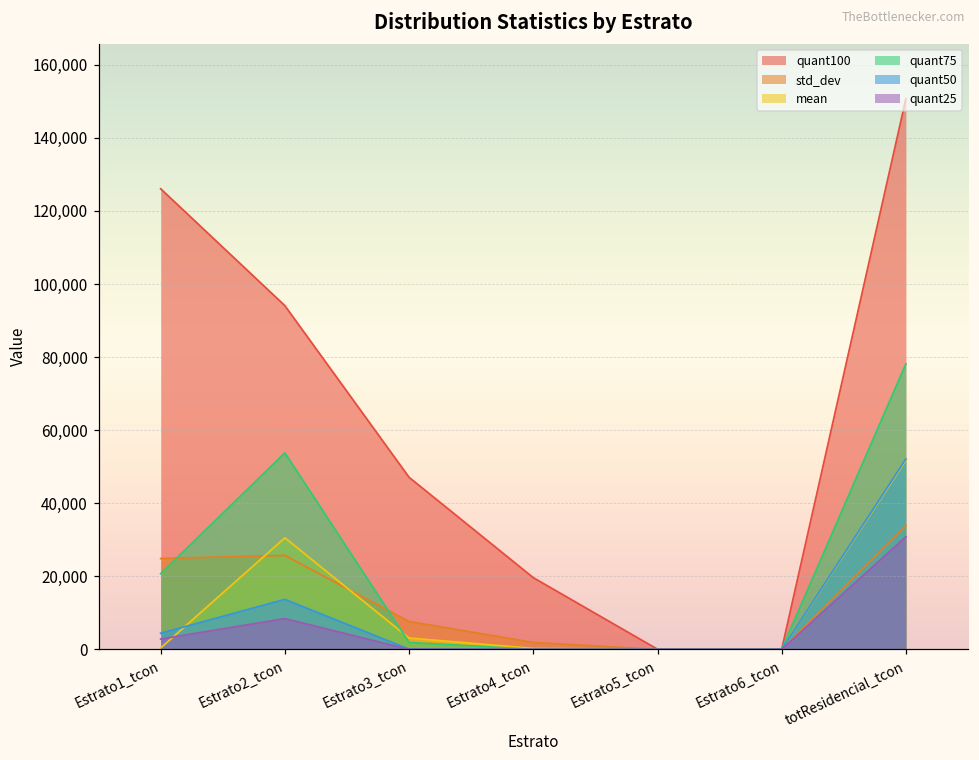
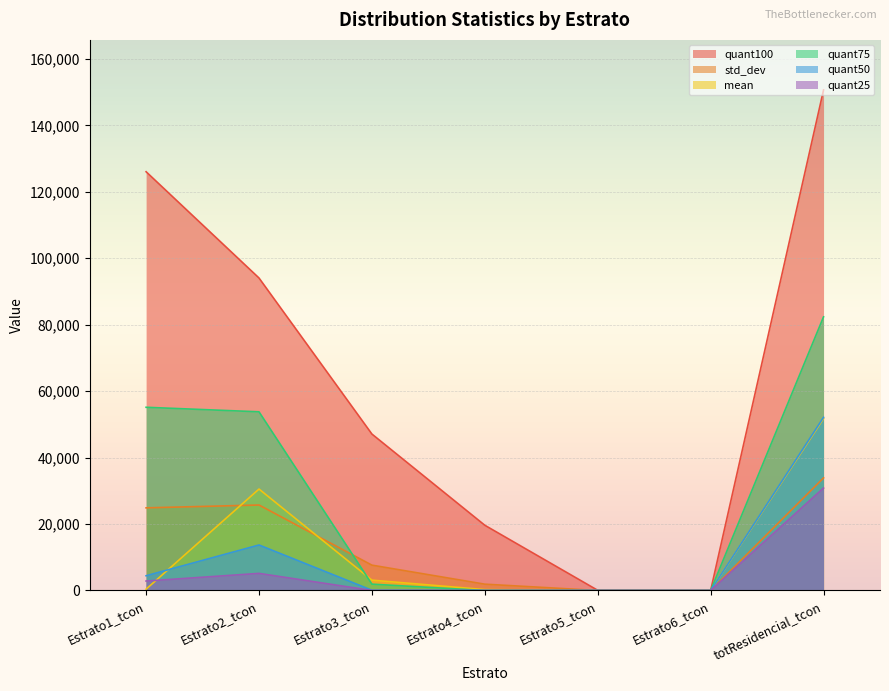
quant75, Estrato1_tcon: 21,000 -> 55,000
quant25, Estrato2_tcon: 8,000 -> 5,000
quant75, totResidencial_tcon: 78,000 -> 82,000
